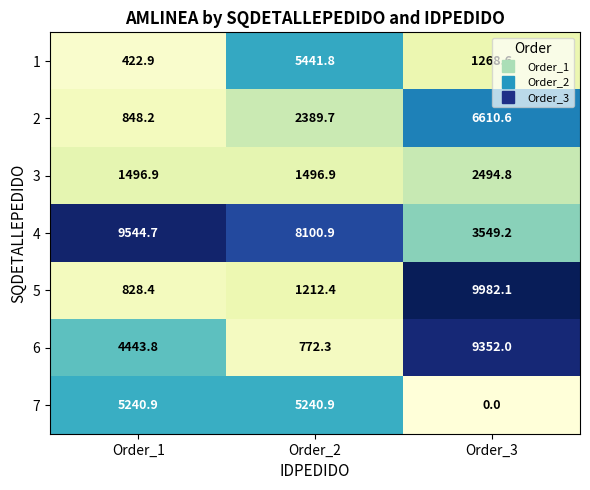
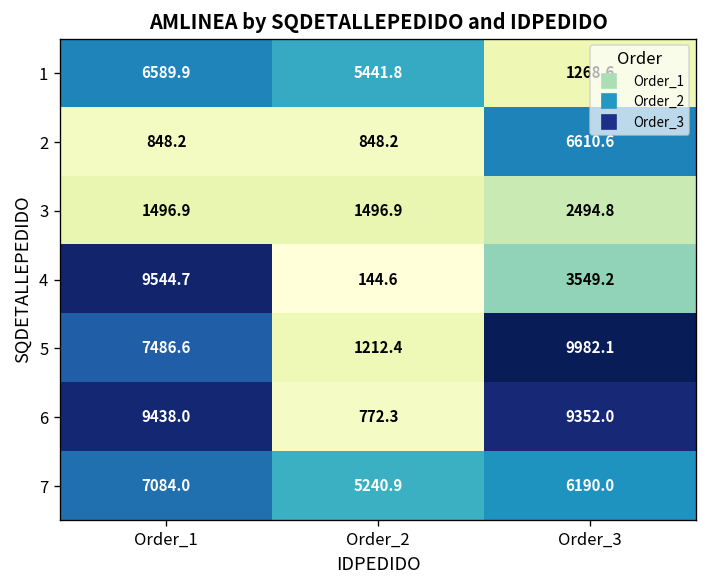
1, Order_1: 422.9 -> 6589.9
2, Order_2: 2389.7 -> 848.2
4, Order_2: 8100.9 -> 144.6
5, Order_1: 828.4 -> 7486.6
6, Order_1: 4443.8 -> 9438.0
7, Order_1: 5240.9 -> 7084.0
7, Order_3: 0.0 -> 6190.0
